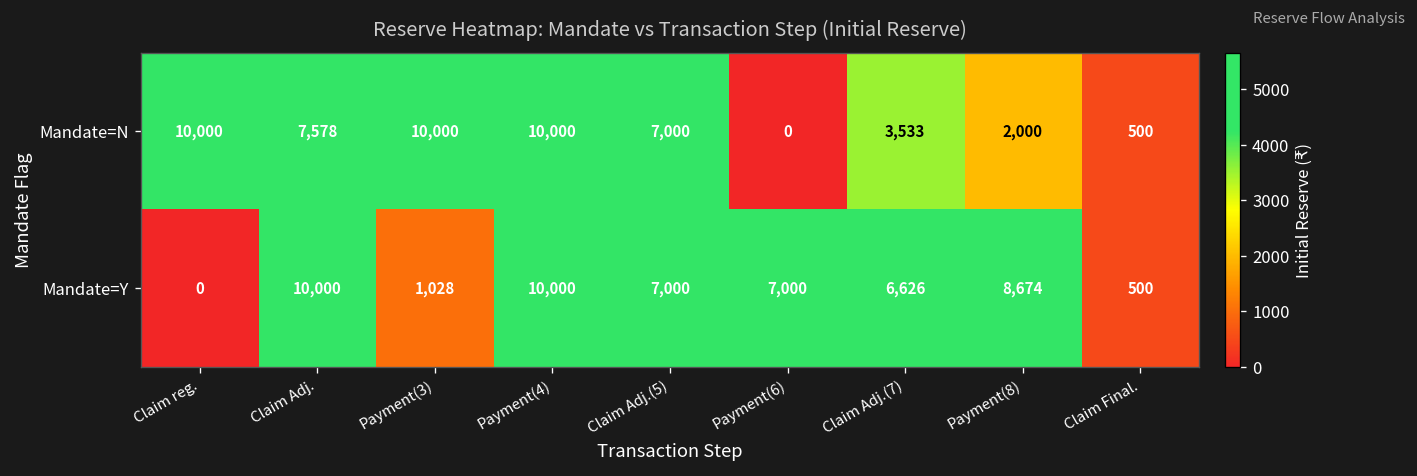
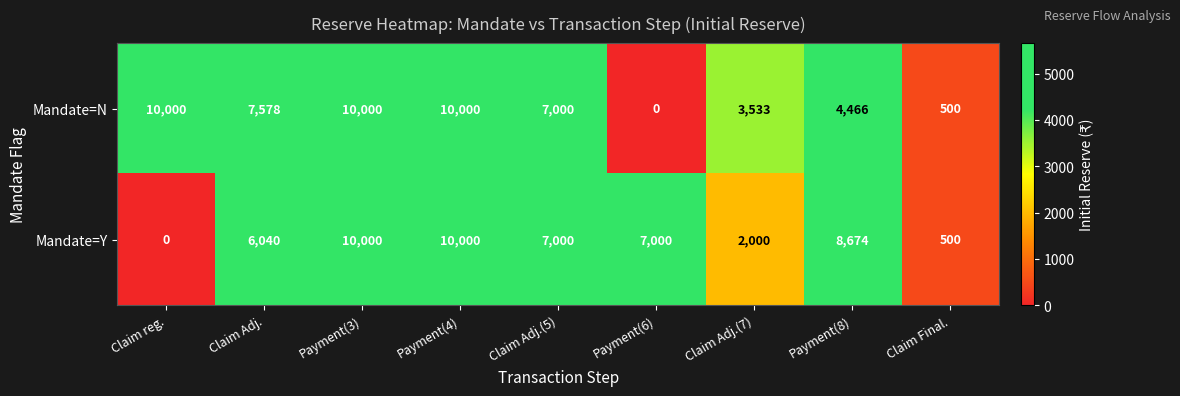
Mandate=N, Payment(8): 2,000 -> 4,466
Mandate=Y, Claim Adj.: 10,000 -> 6,040
Mandate=Y, Payment(3): 1,028 -> 10,000
Mandate=Y, Claim Adj.(7): 6,626 -> 2,000
